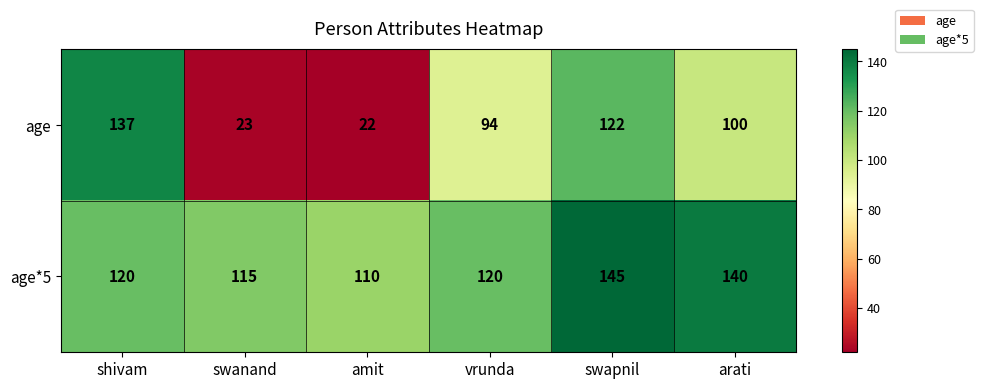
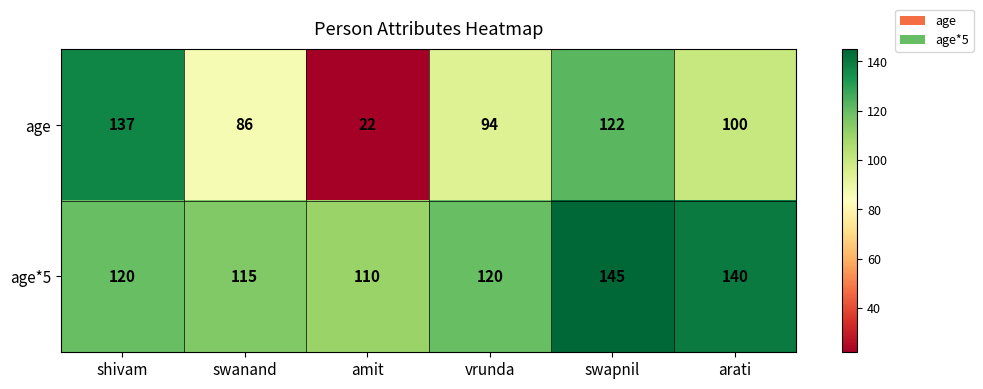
age, swanand: 23 -> 86
